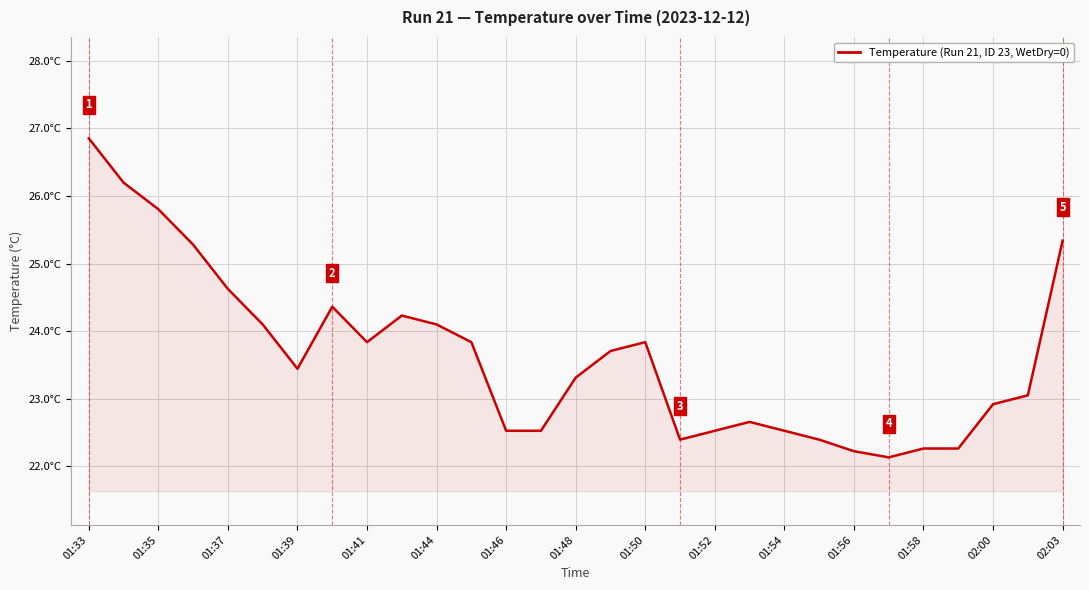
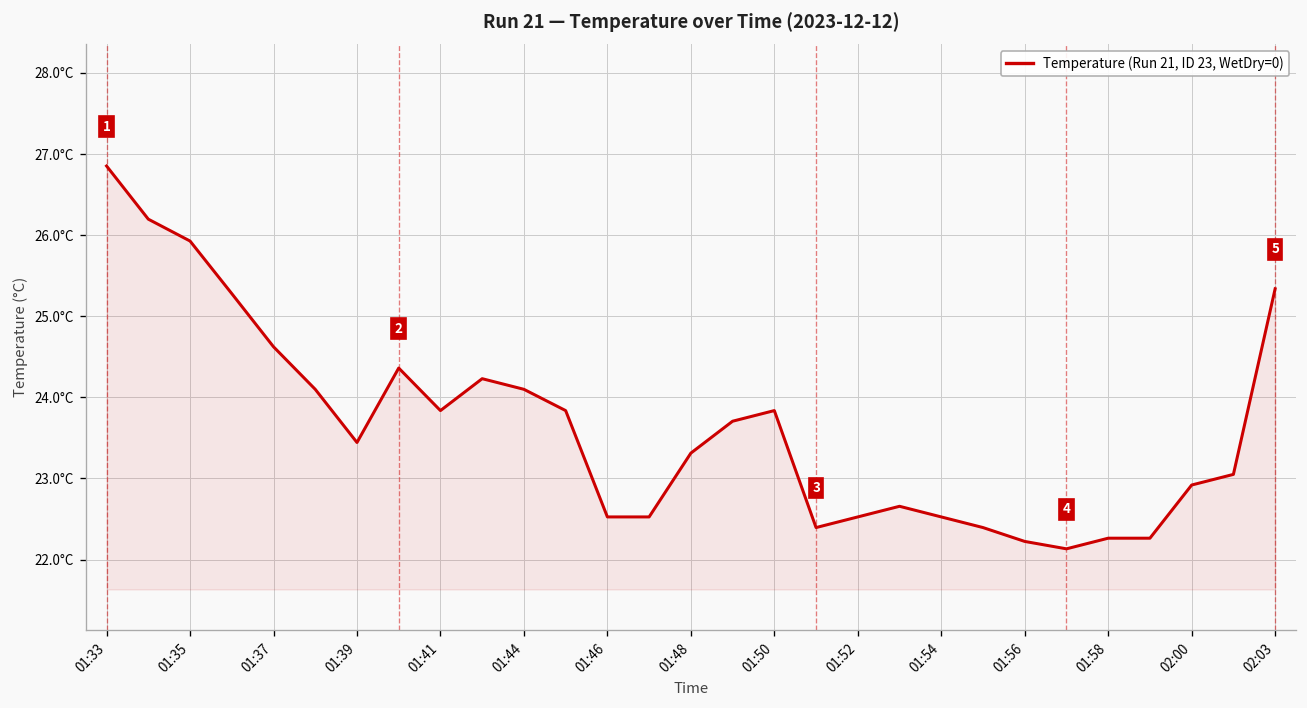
01:35: 25.8°C -> 25.9°C
